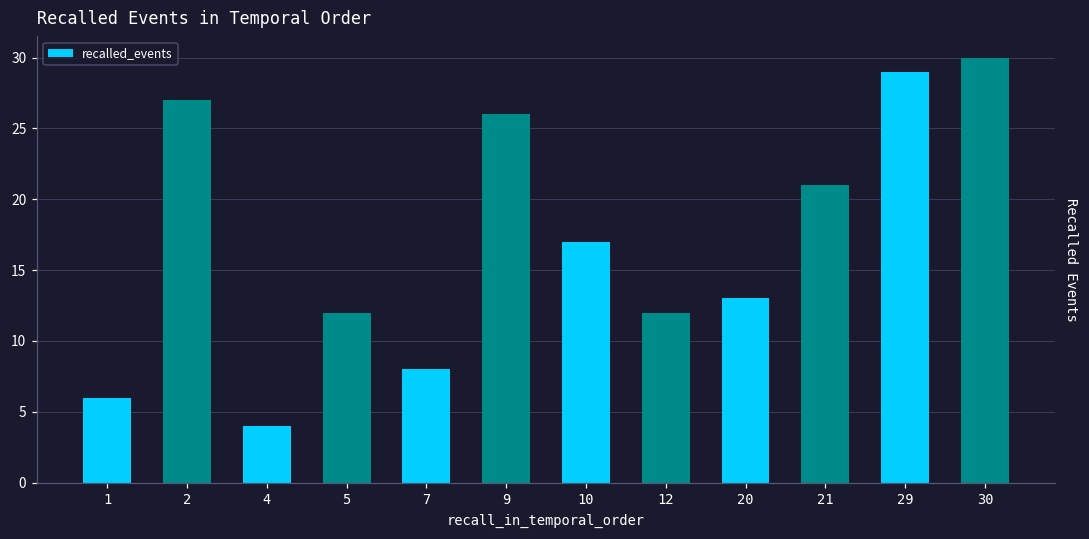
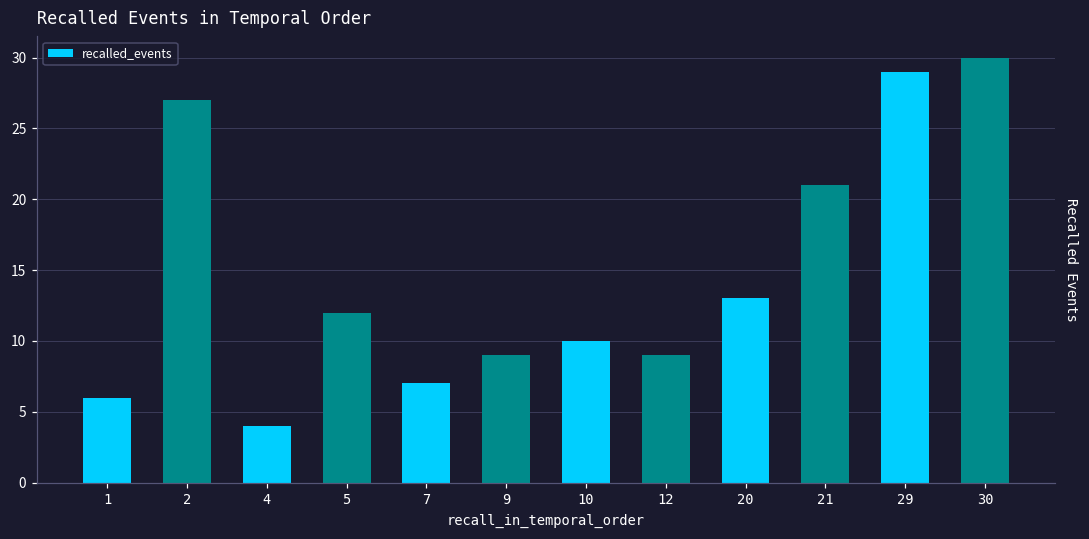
7: 8 -> 7
9: 26 -> 9
10: 17 -> 10
12: 12 -> 9
